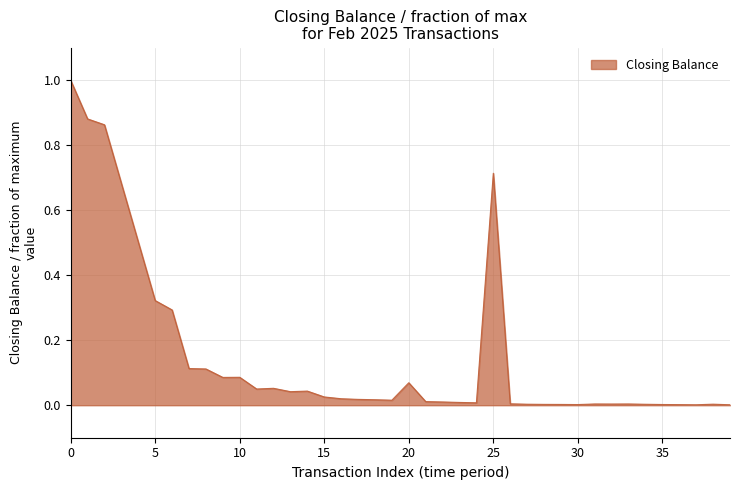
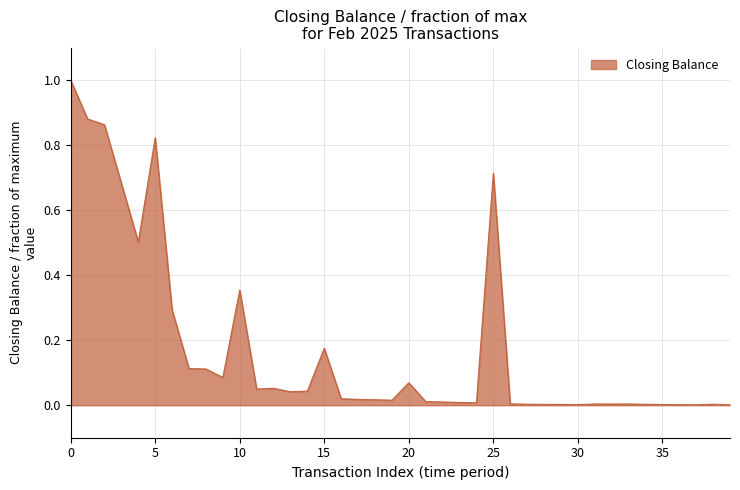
5: 0.32 -> 0.82
10: 0.09 -> 0.35
15: 0.03 -> 0.18
